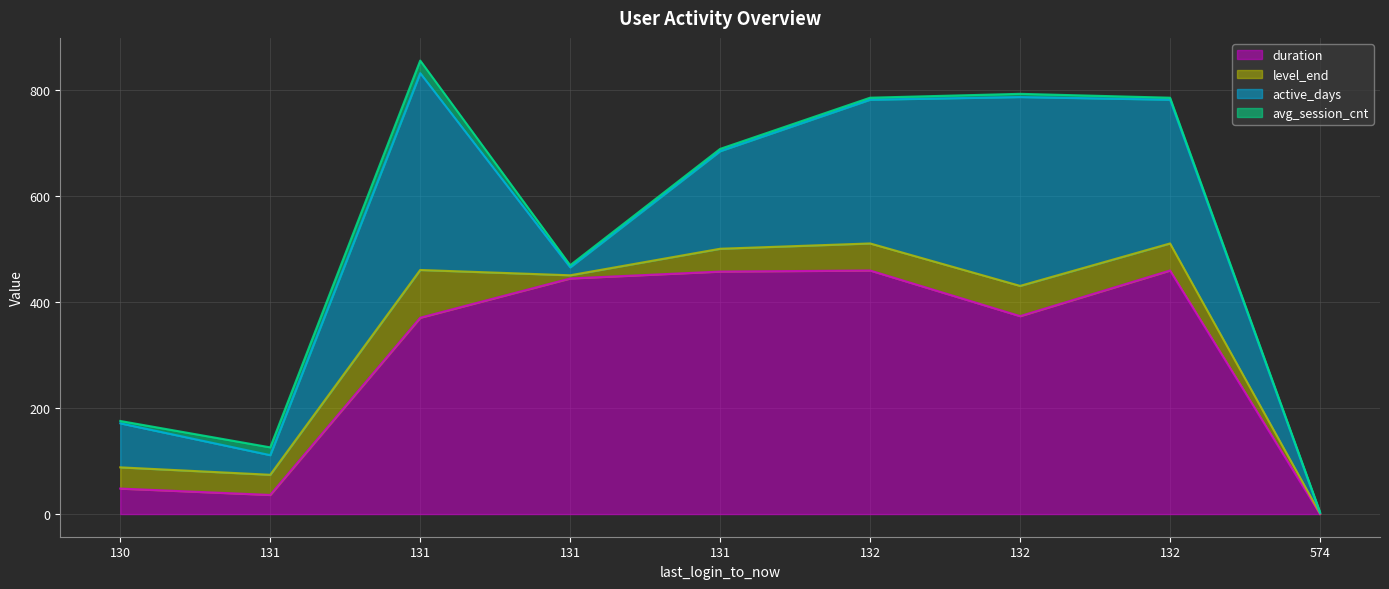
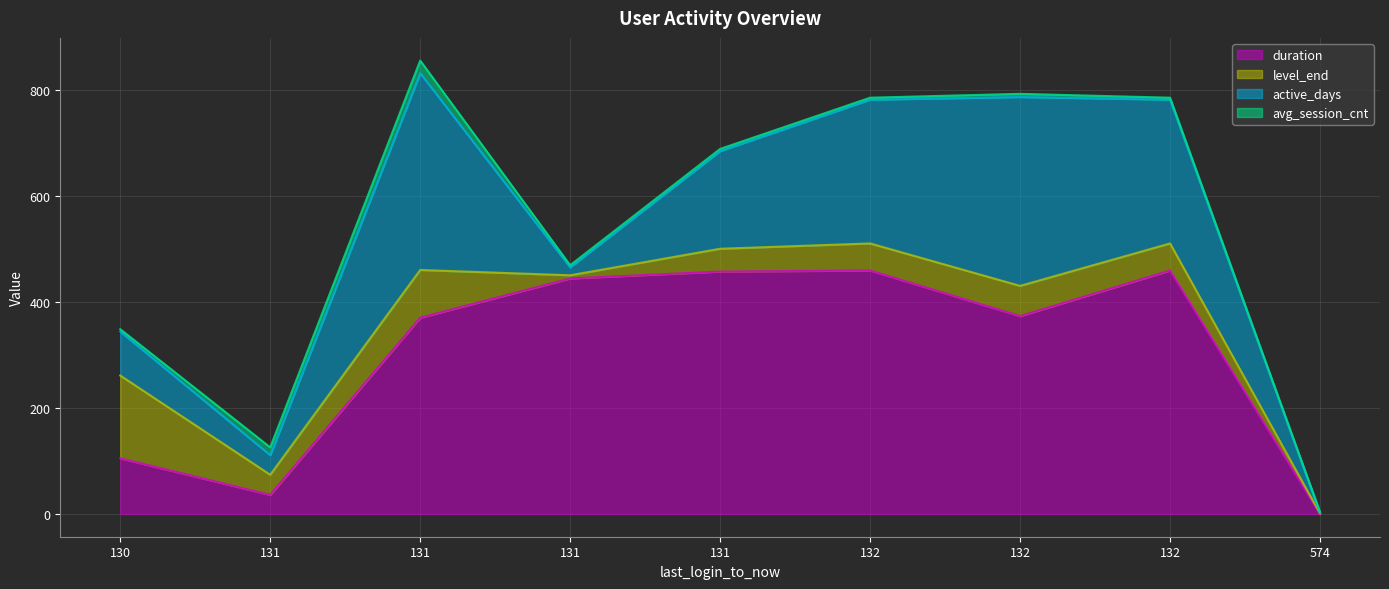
duration, 130: 50 -> 110
level_end, 130: 40 -> 160
